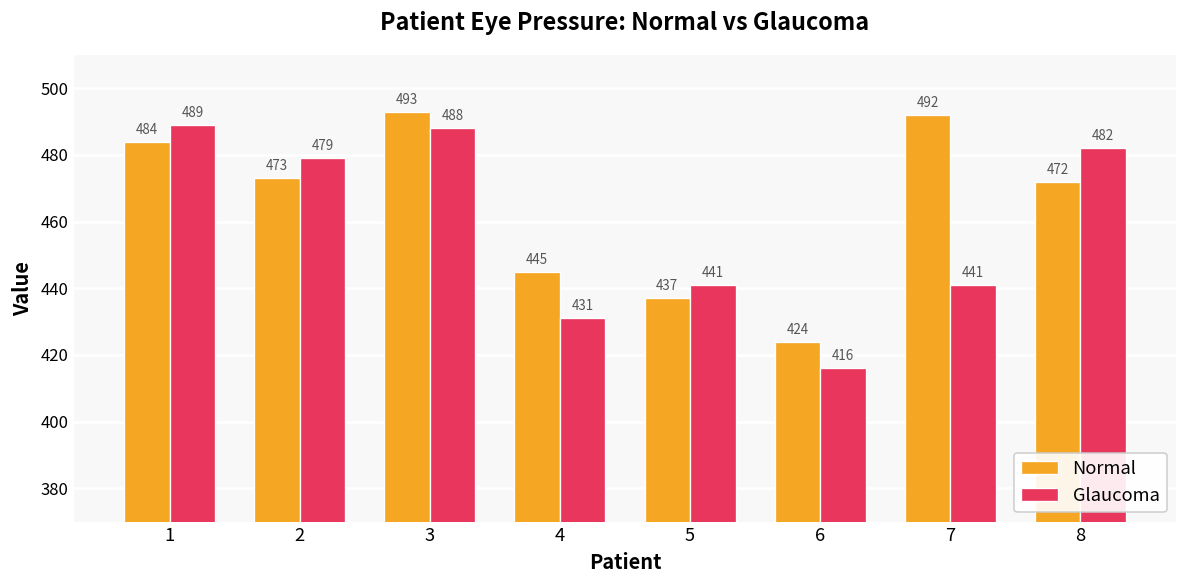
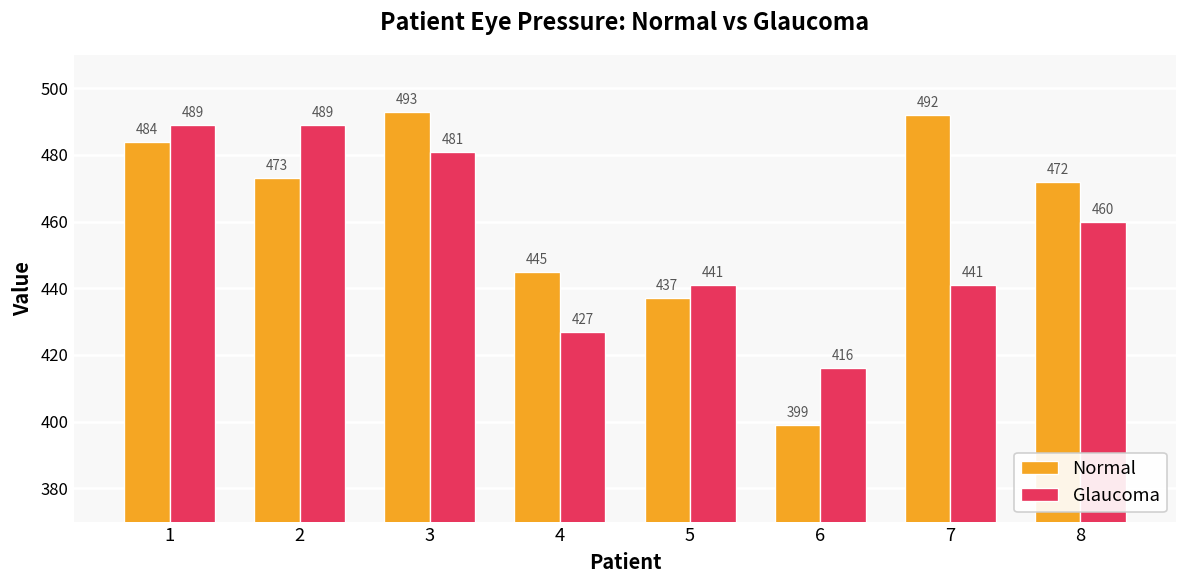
Glaucoma, 2: 479 -> 489
Glaucoma, 3: 488 -> 481
Glaucoma, 4: 431 -> 427
Normal, 6: 424 -> 399
Glaucoma, 8: 482 -> 460
